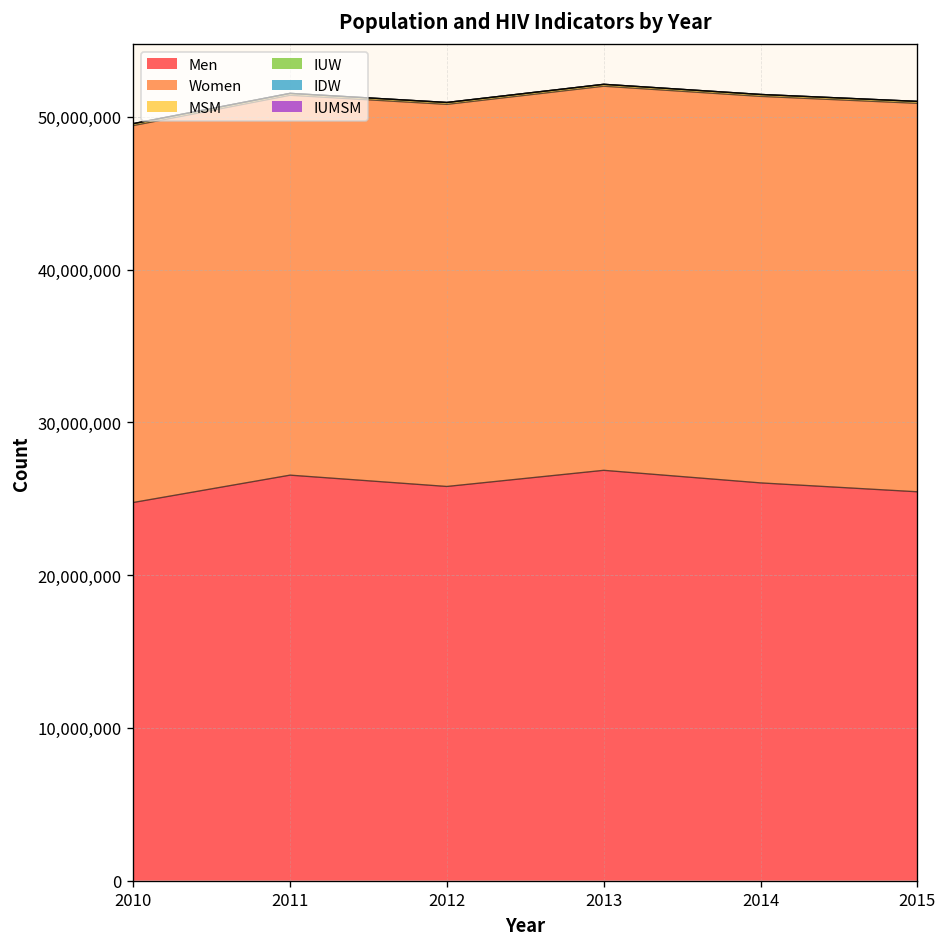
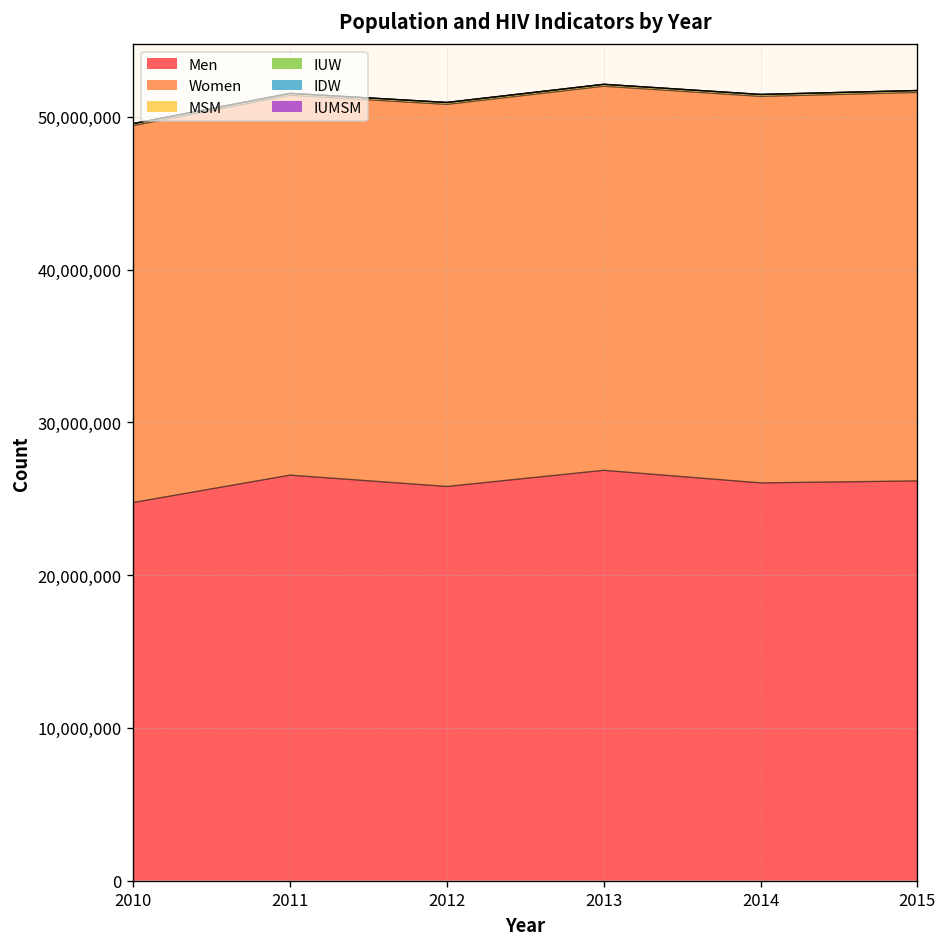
Men, 2015: 25,500,000 -> 26,200,000
